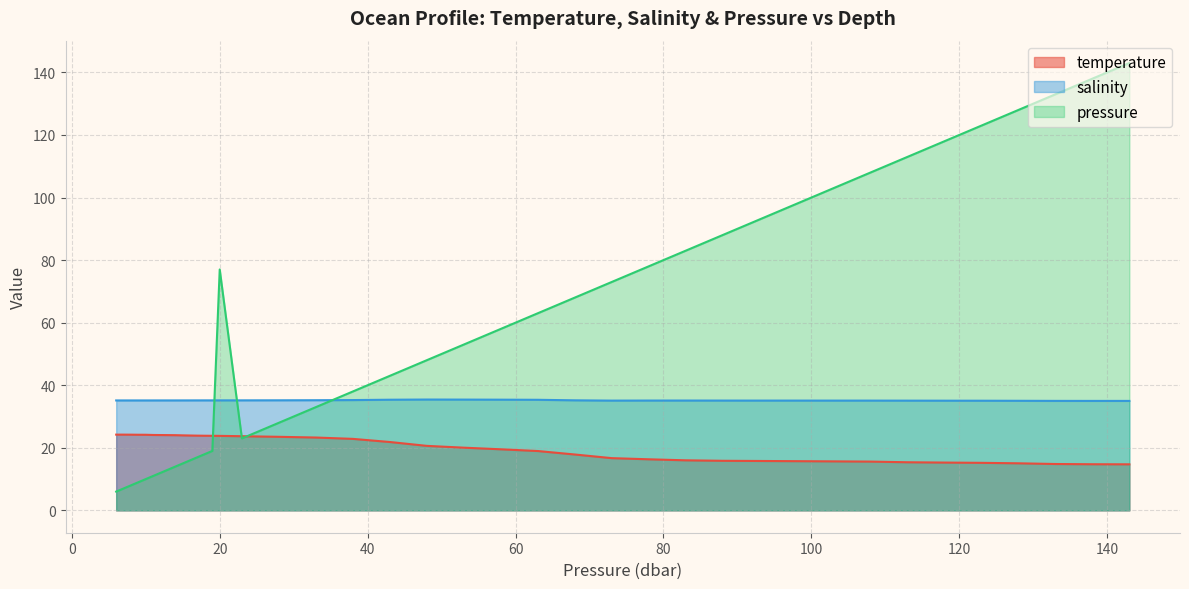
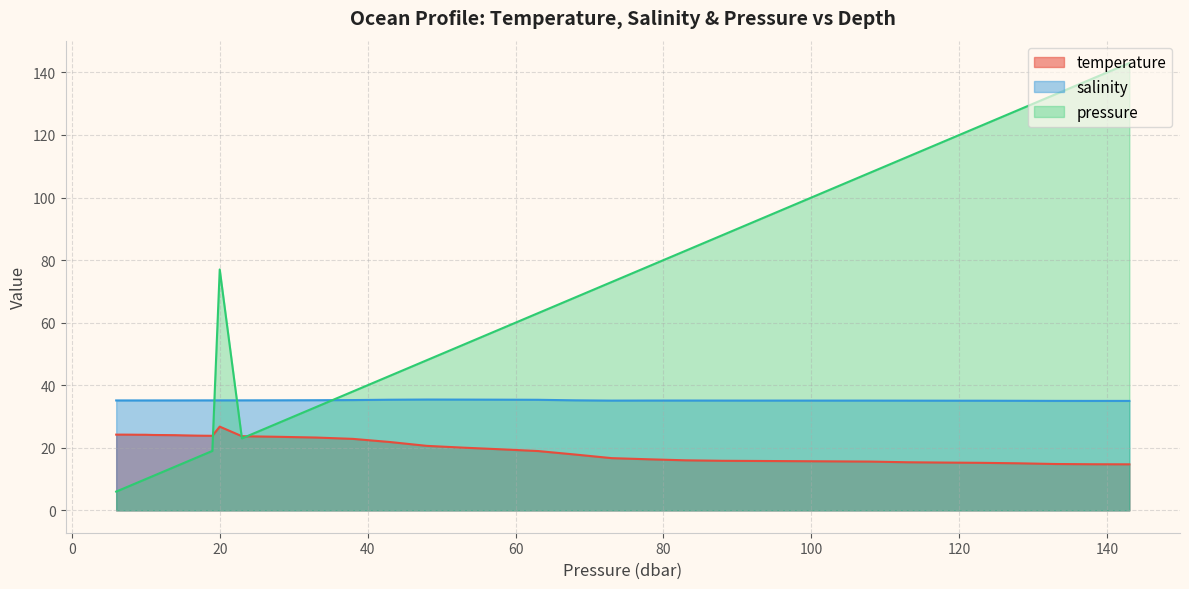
temperature, 20: 24 -> 27
